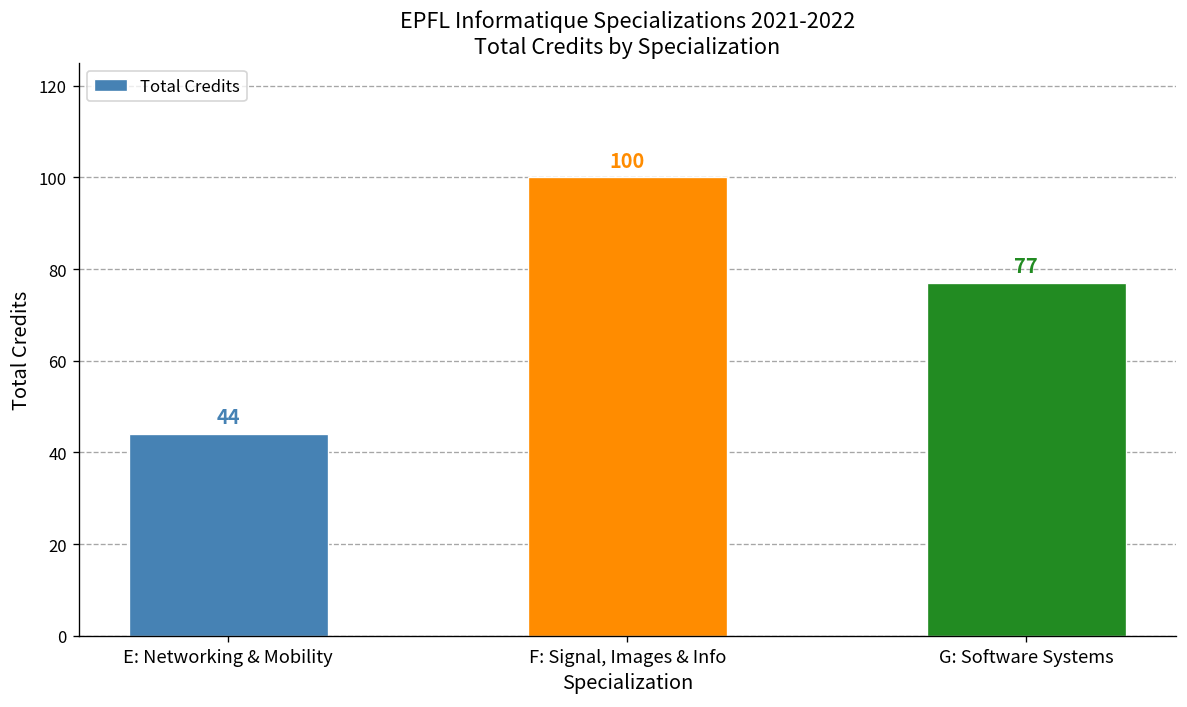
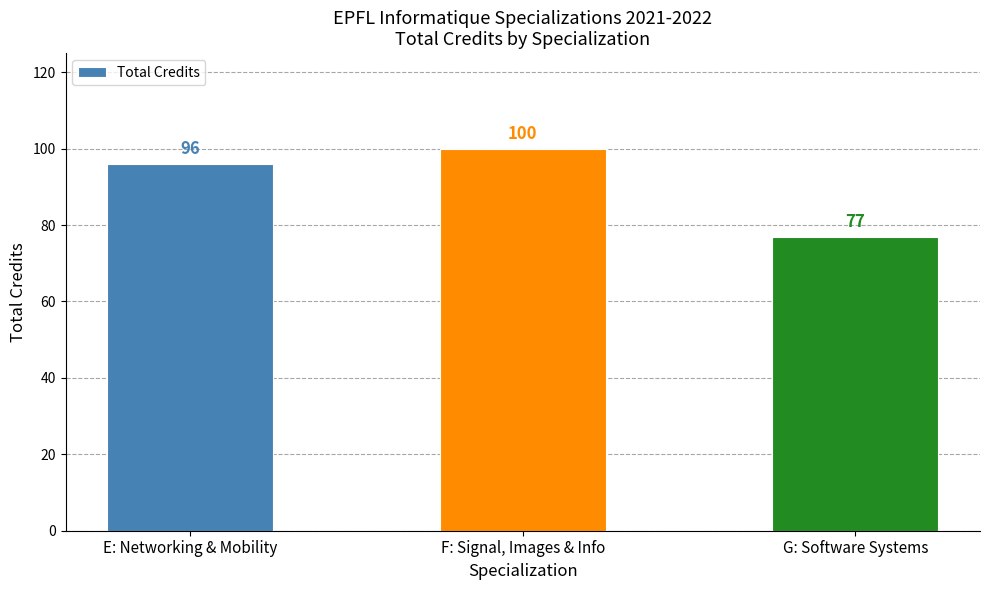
E: Networking & Mobility: 44 -> 96
